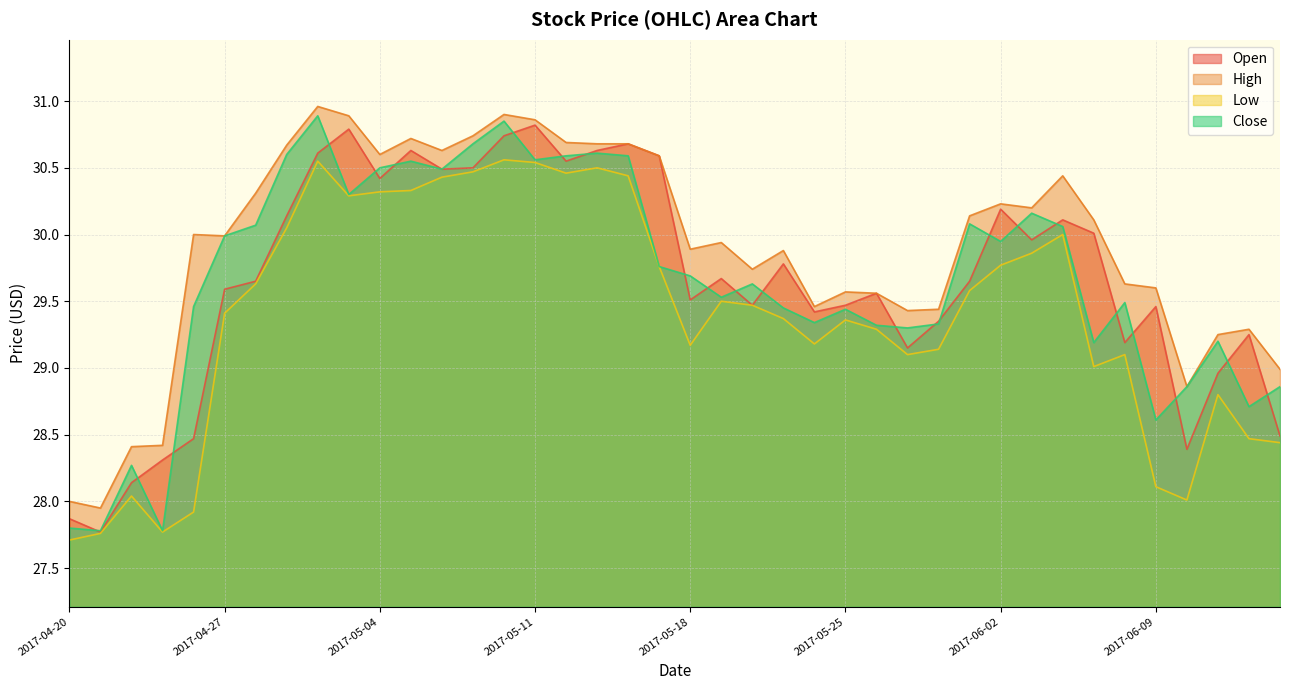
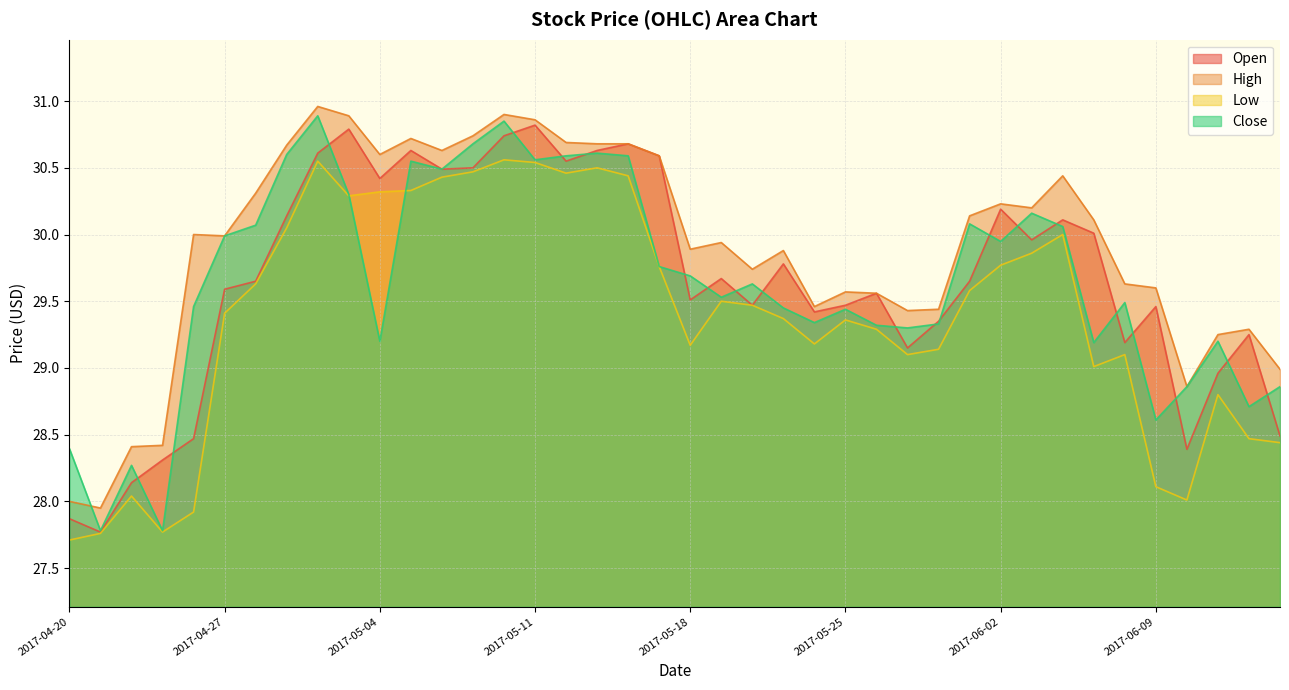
Close, 2017-04-20: 27.80 -> 28.40
Close, 2017-05-04: 30.5 -> 29.2
